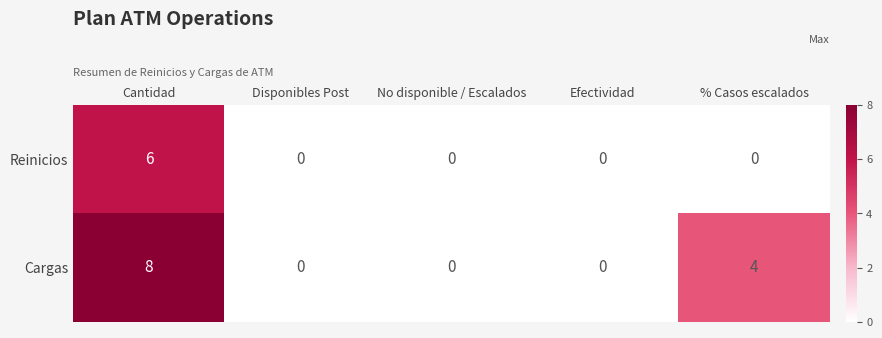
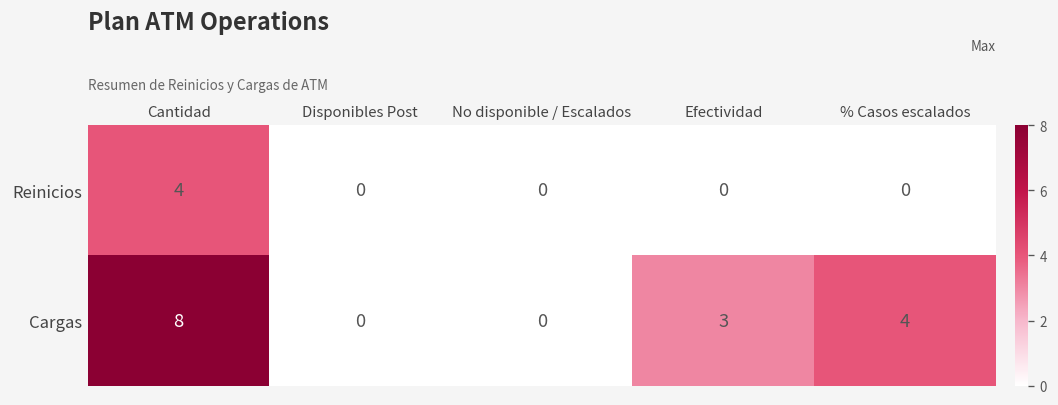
Reinicios, Cantidad: 6 -> 4
Cargas, Efectividad: 0 -> 3
